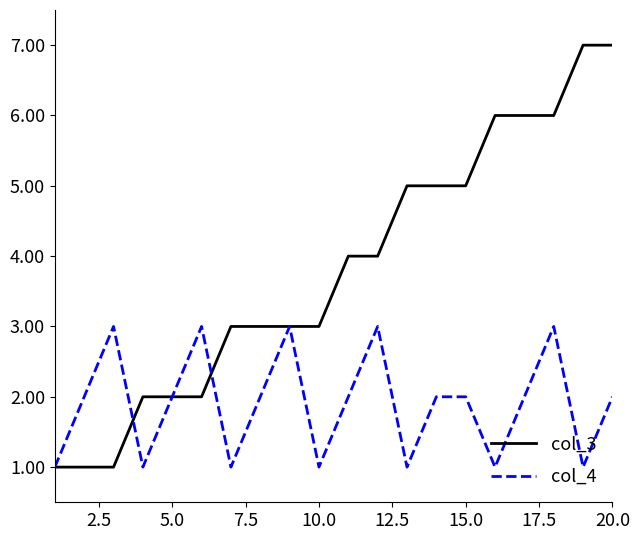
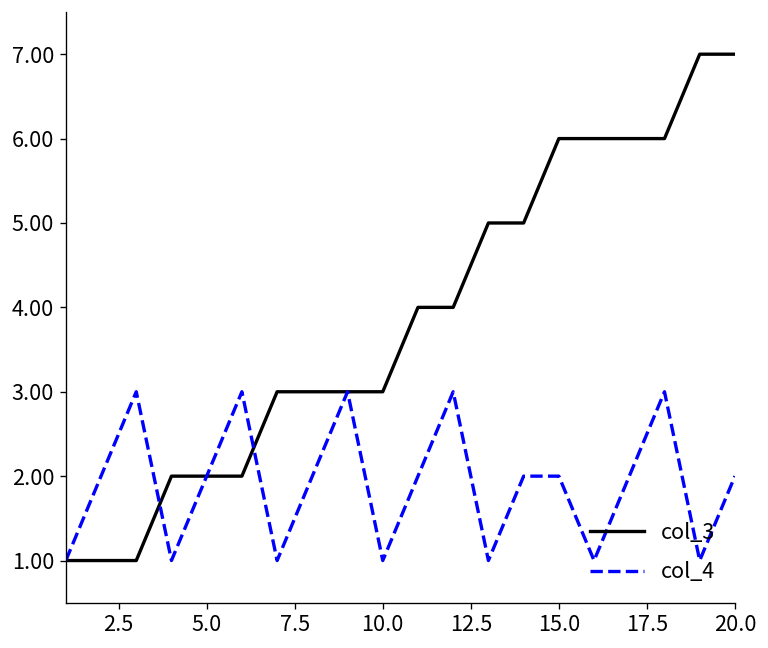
col_3, 15.0: 5 -> 6
